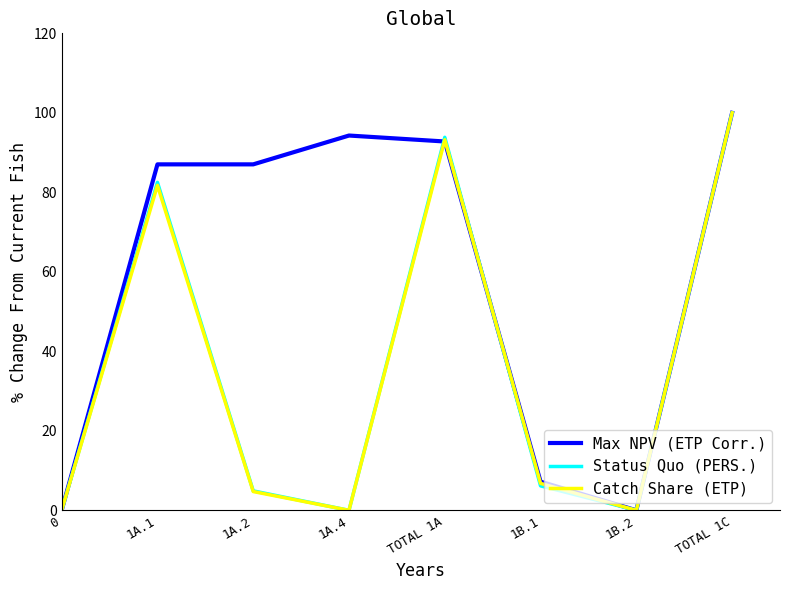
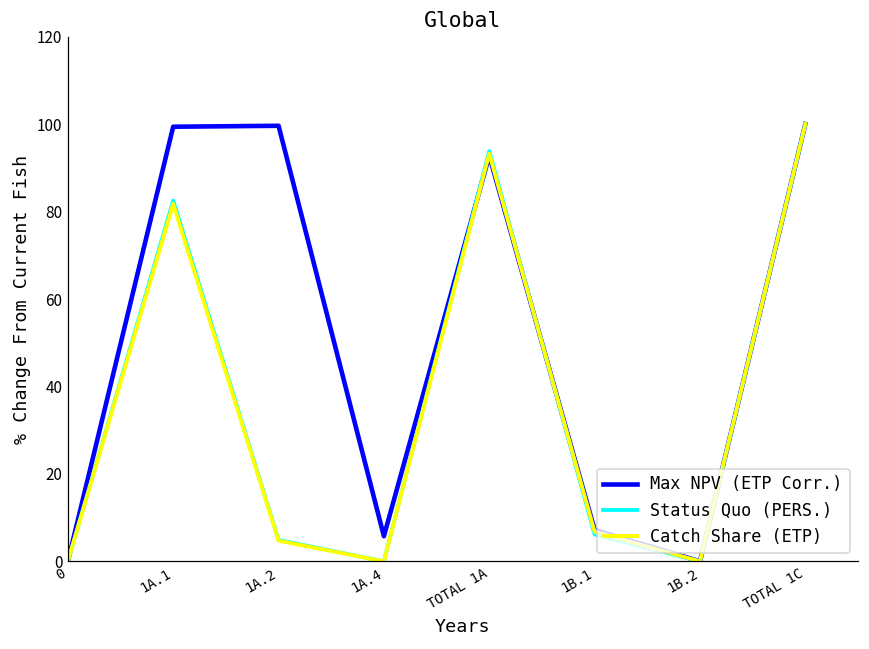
Max NPV (ETP Corr.), 1A.1: 87 -> 99
Max NPV (ETP Corr.), 1A.2: 87 -> 100
Max NPV (ETP Corr.), 1A.4: 94 -> 6
